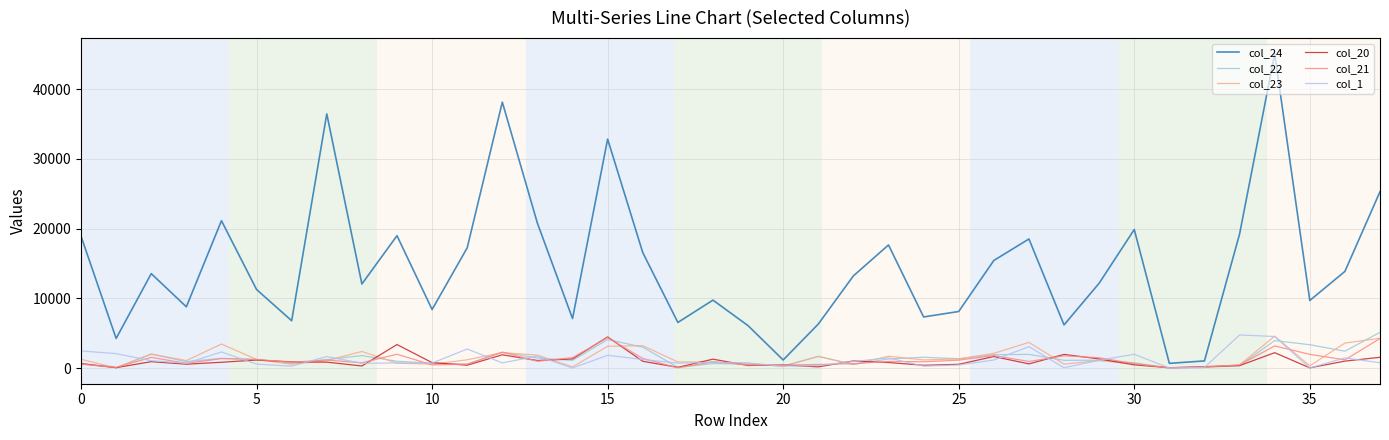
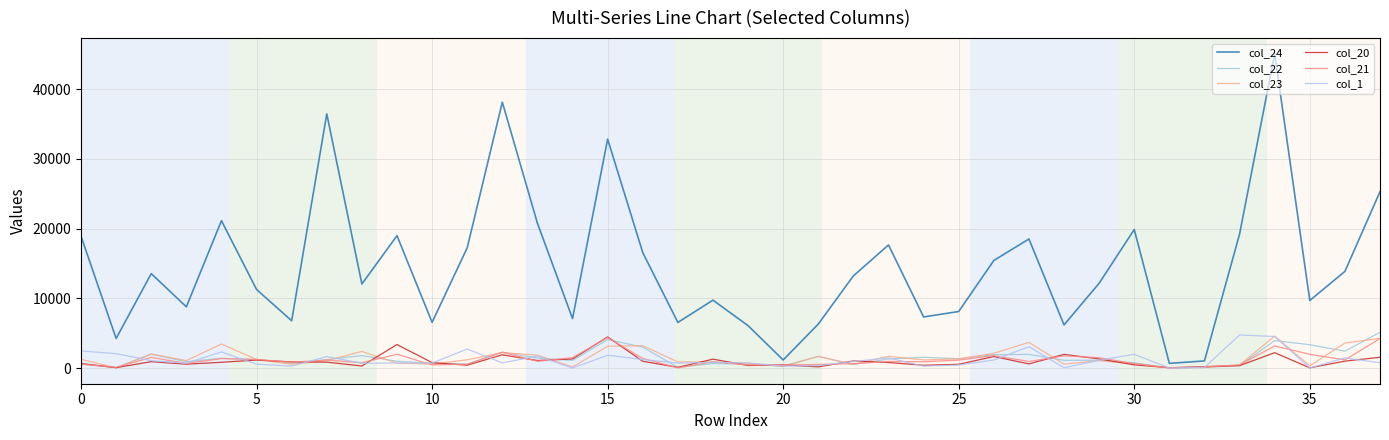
col_24, 10: 8000 -> 7000
